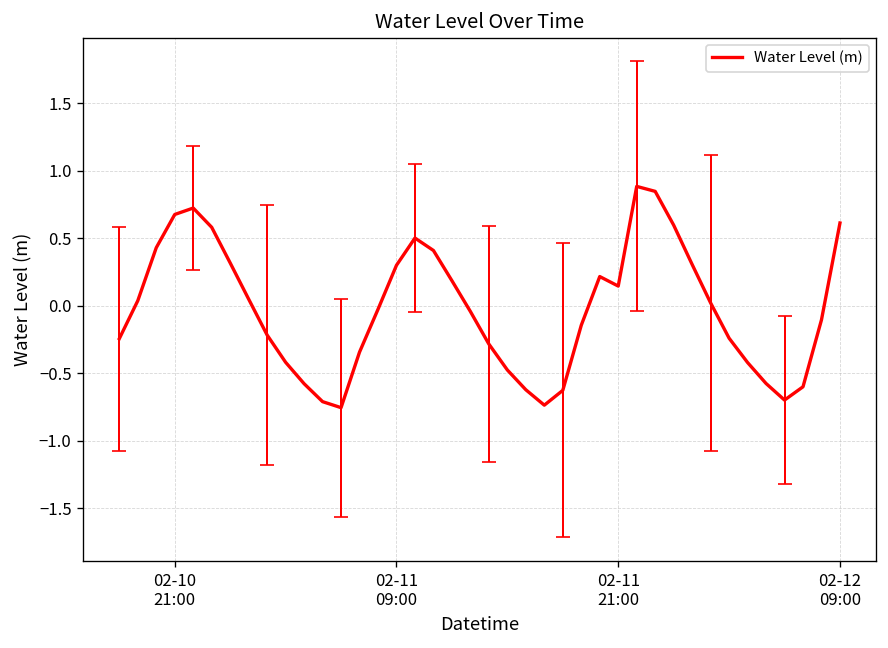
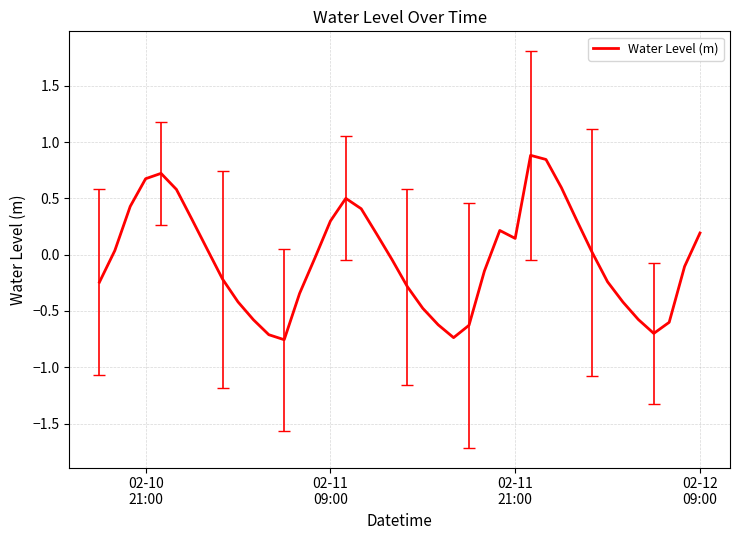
Water Level (m), 02-12 09:00: 0.61 -> 0.19
